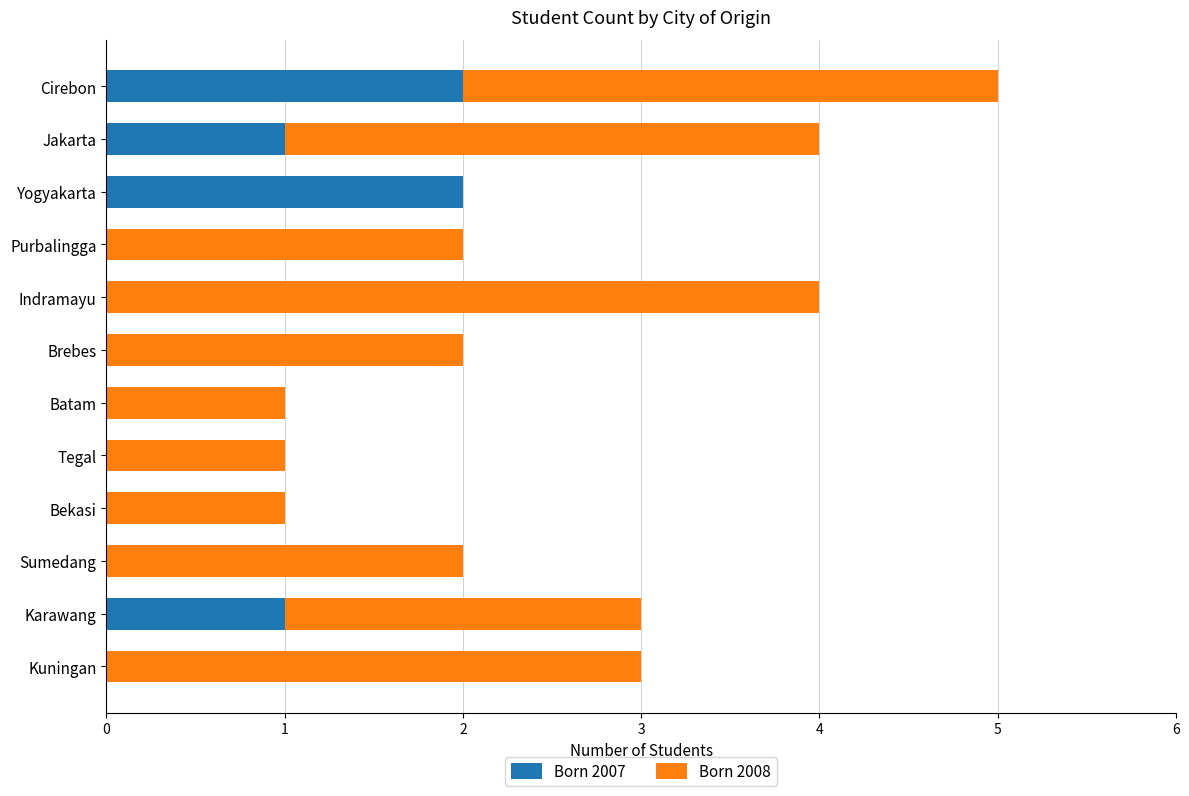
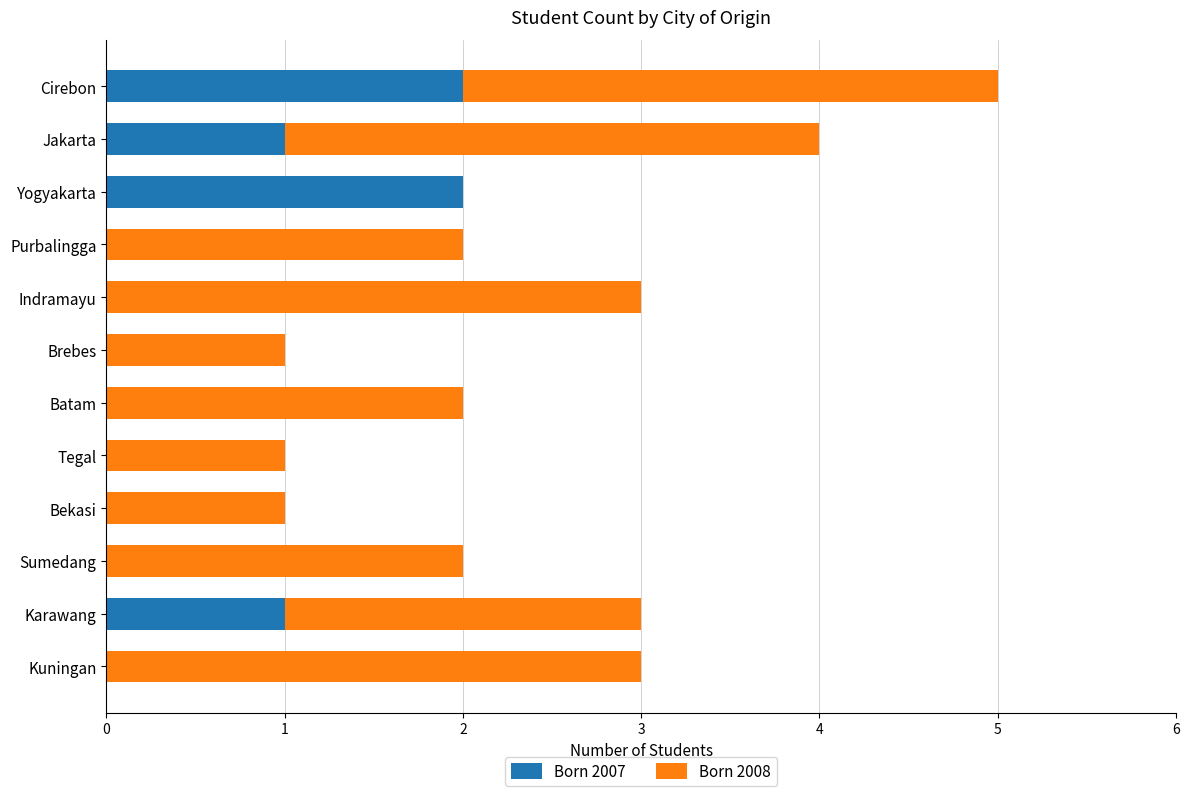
Born 2008, Indramayu: 4 -> 3
Born 2008, Brebes: 2 -> 1
Born 2008, Batam: 1 -> 2
